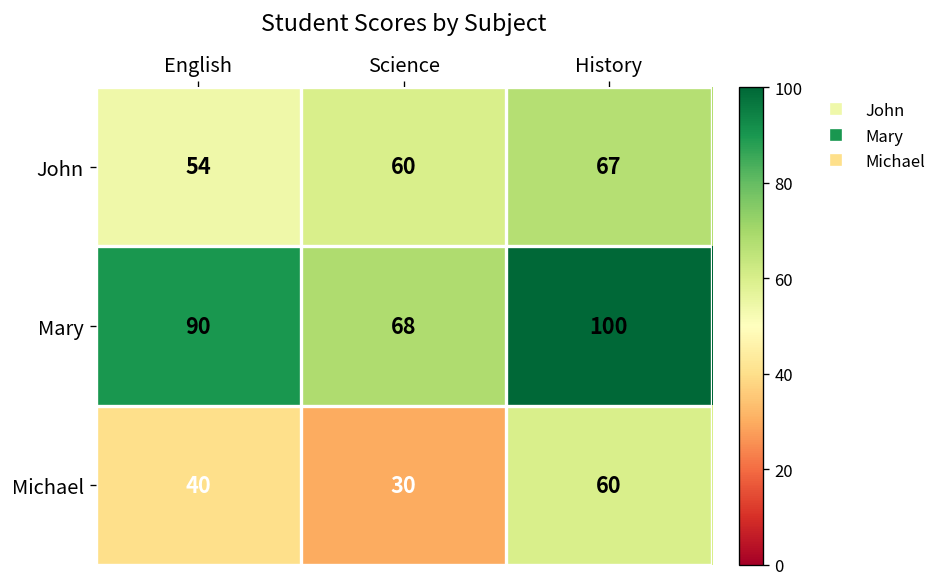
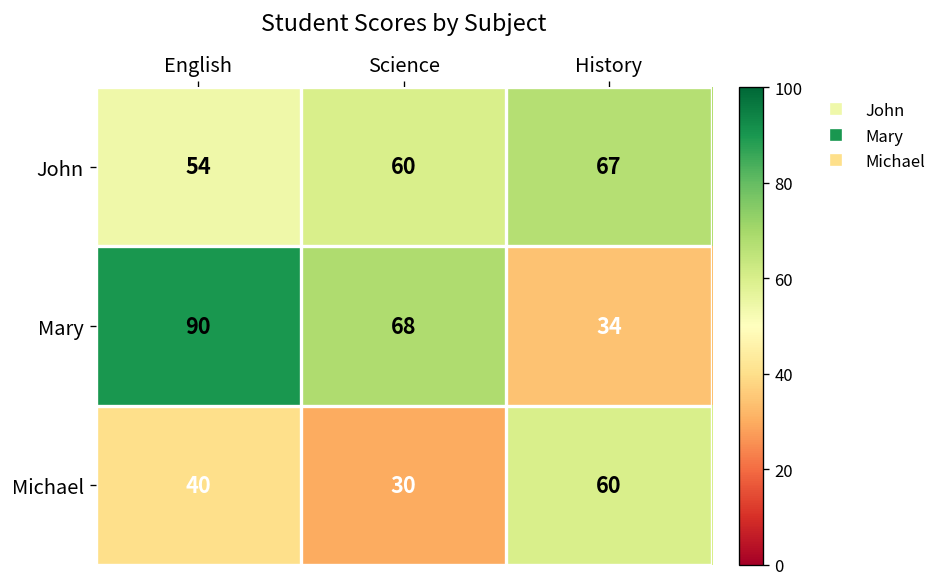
Mary, History: 100 -> 34
